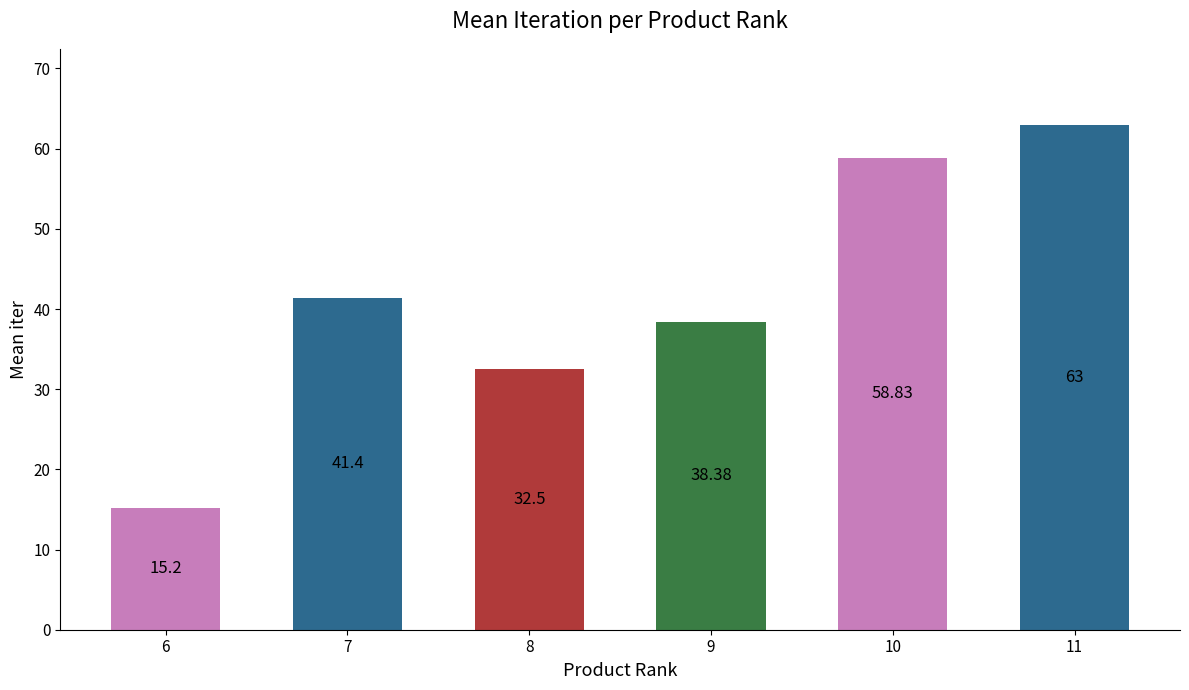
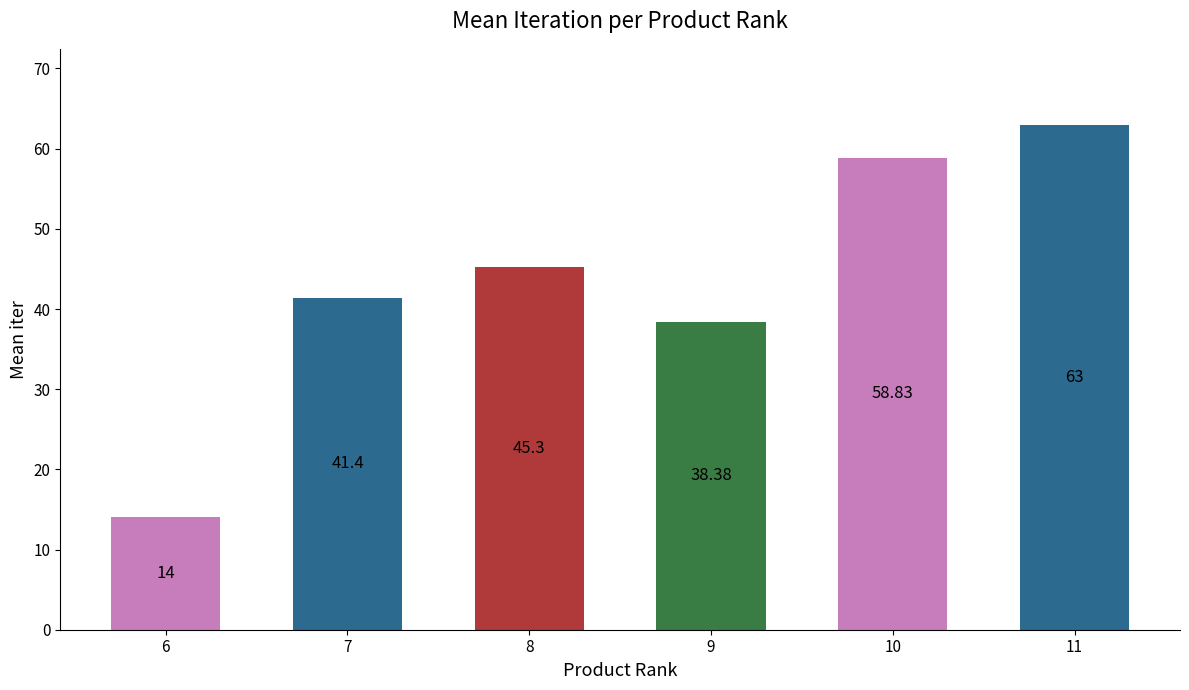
6: 15.2 -> 14
8: 32.5 -> 45.3
